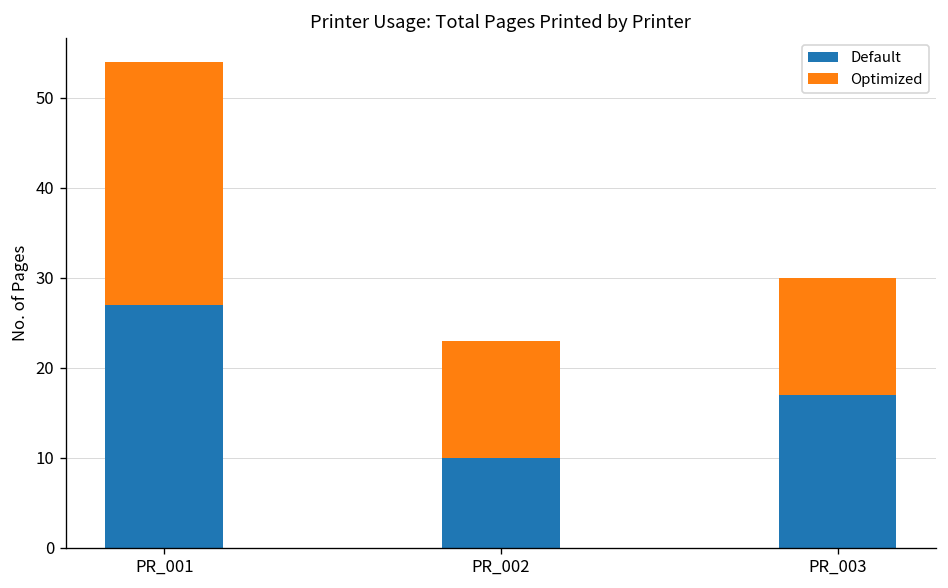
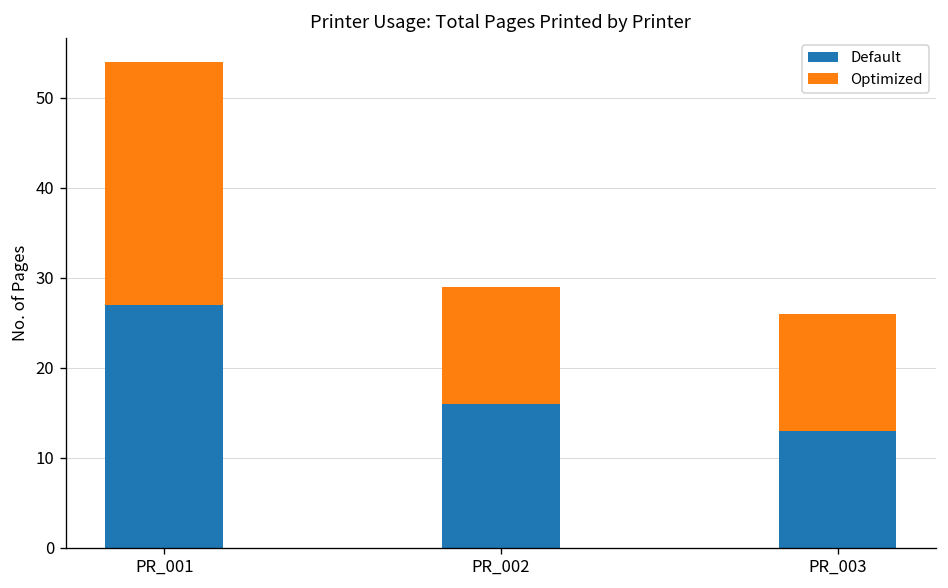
Default, PR_002: 10 -> 16
Default, PR_003: 17 -> 13
